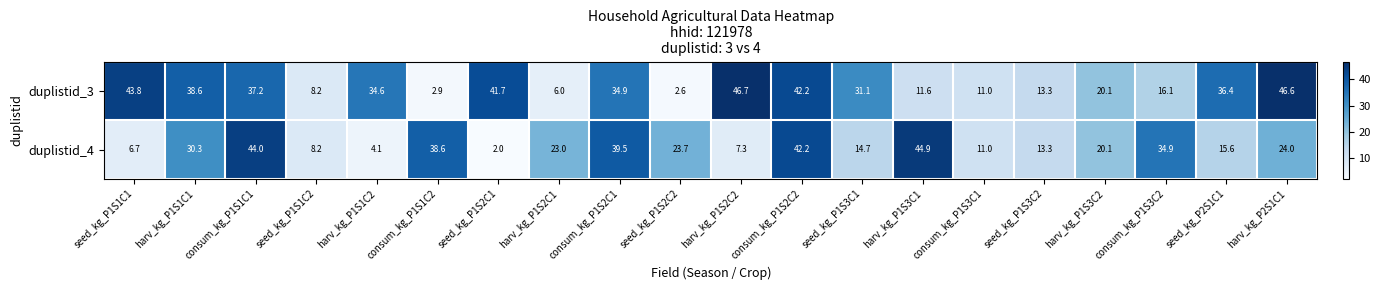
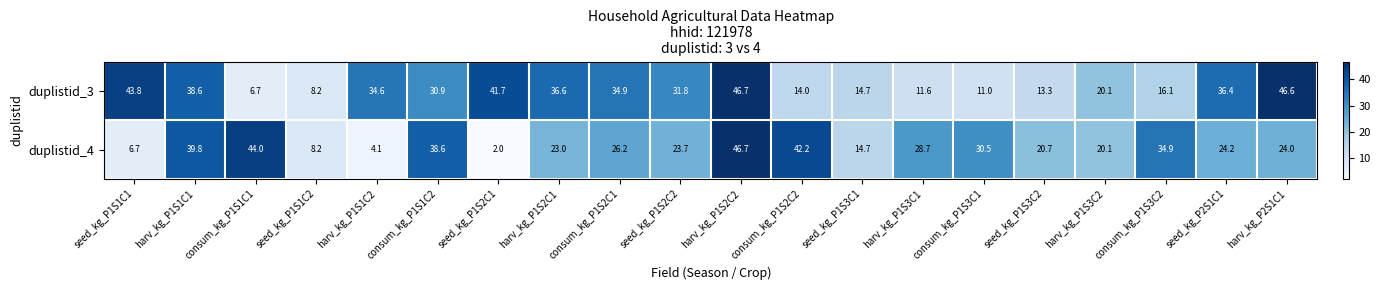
duplistid_3, consum_kg_P1S1C1: 37.2 -> 6.7
duplistid_3, consum_kg_P1S1C2: 2.9 -> 30.9
duplistid_3, harv_kg_P1S2C1: 6.0 -> 36.6
duplistid_3, seed_kg_P1S2C2: 2.6 -> 31.8
duplistid_3, consum_kg_P1S2C2: 42.2 -> 14.0
duplistid_3, seed_kg_P1S3C1: 31.1 -> 14.7
duplistid_4, harv_kg_P1S1C1: 30.3 -> 39.8
duplistid_4, consum_kg_P1S2C1: 39.5 -> 26.2
duplistid_4, harv_kg_P1S2C2: 7.3 -> 46.7
duplistid_4, harv_kg_P1S3C1: 44.9 -> 28.7
duplistid_4, consum_kg_P1S3C1: 11.0 -> 30.5
duplistid_4, seed_kg_P1S3C2: 13.3 -> 20.7
duplistid_4, seed_kg_P2S1C1: 15.6 -> 24.2
